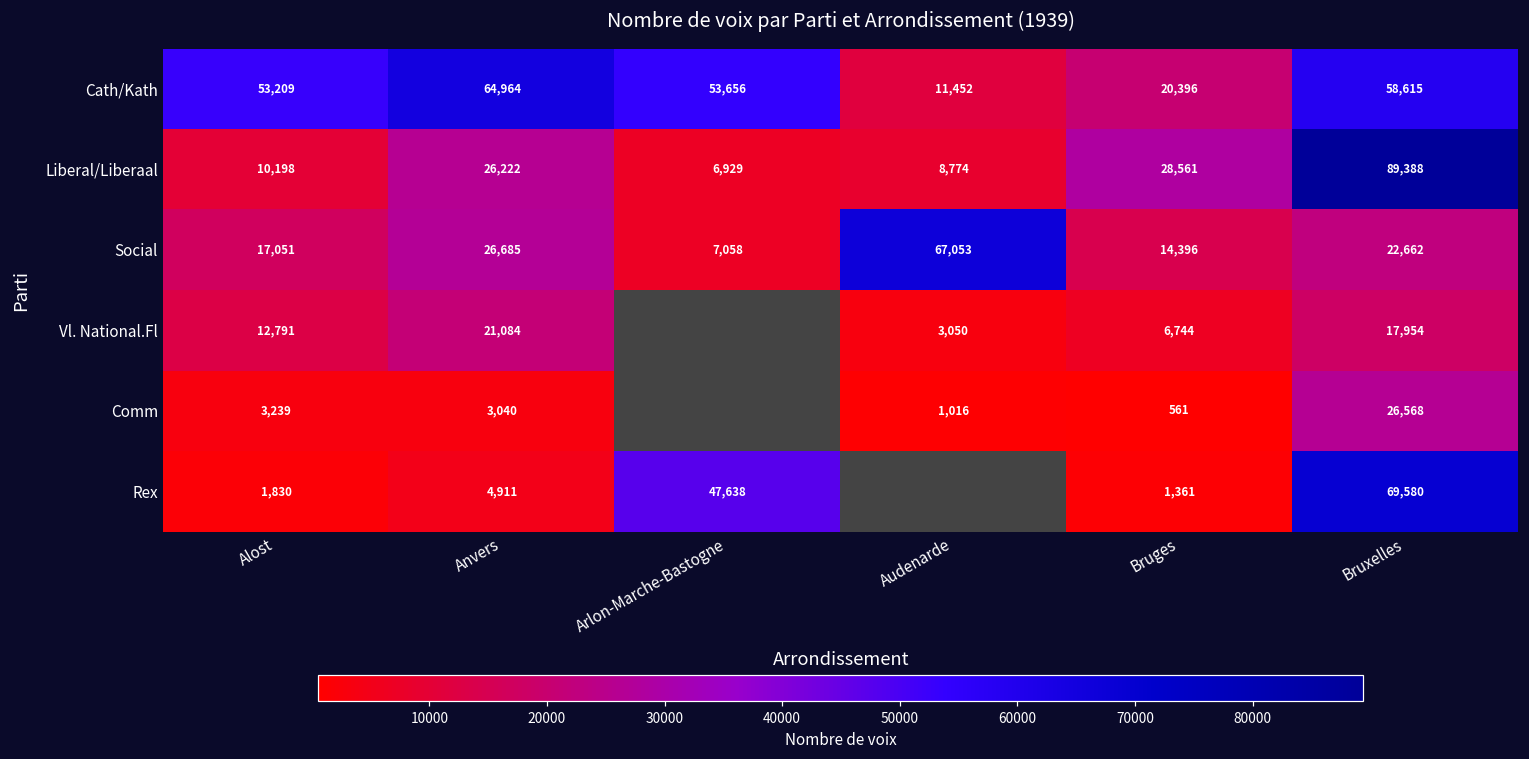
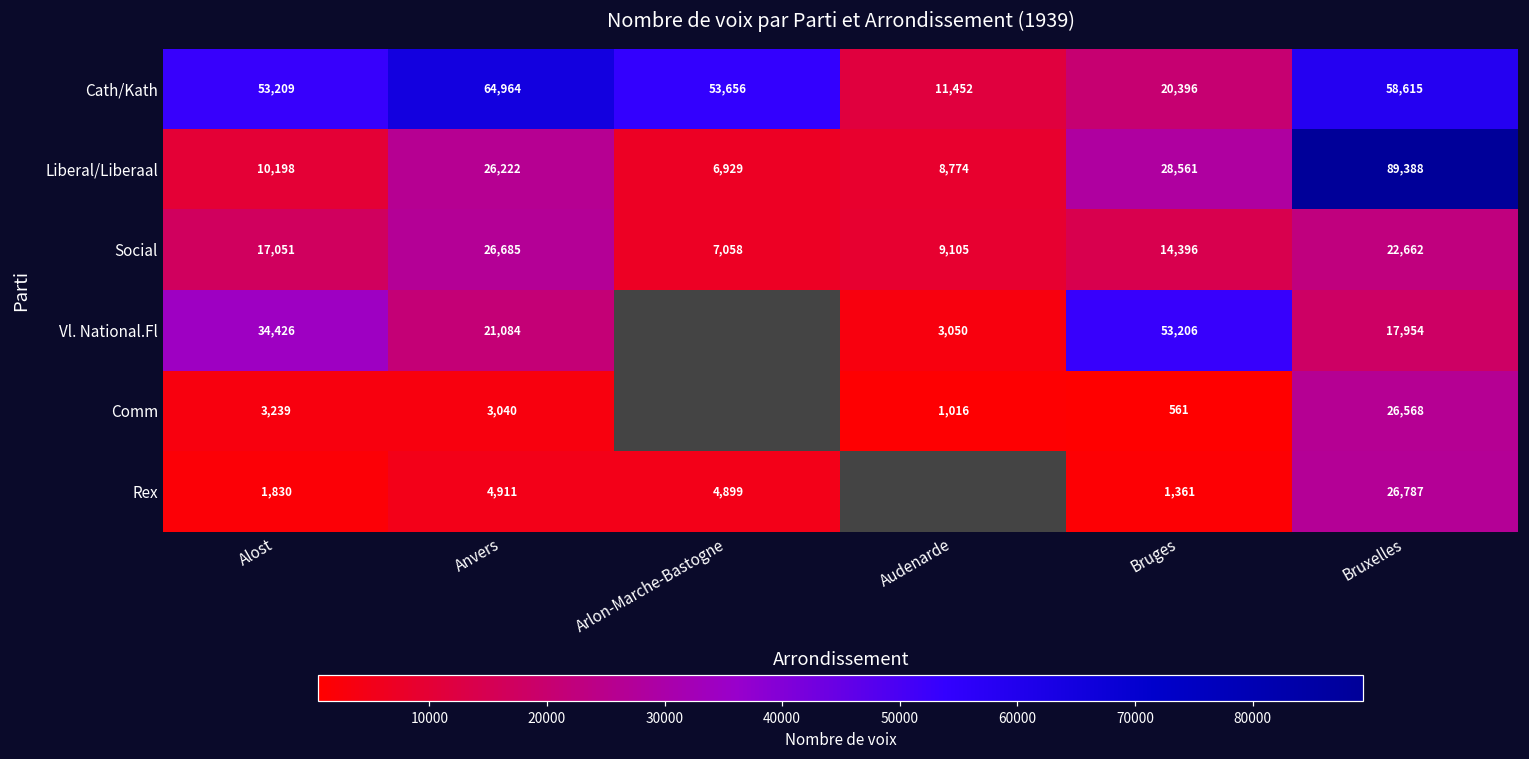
Social, Audenarde: 67,053 -> 9,105
Vl. National.Fl, Alost: 12,791 -> 34,426
Vl. National.Fl, Bruges: 6,744 -> 53,206
Rex, Arlon-Marche-Bastogne: 47,638 -> 4,899
Rex, Bruxelles: 69,580 -> 26,787
